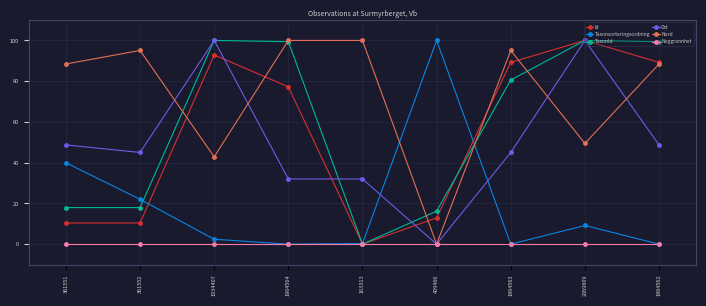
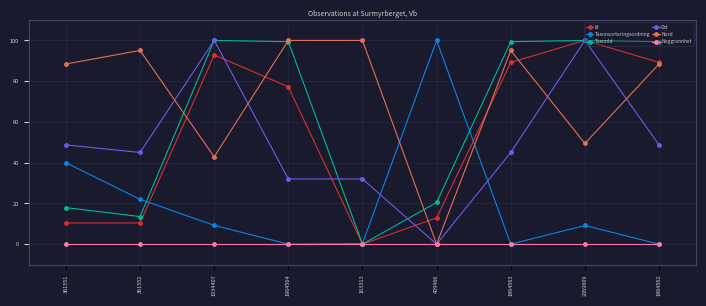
TaxonId, 361552: 18 -> 14
Taxonsorteringsordning, 1934407: 2 -> 9
TaxonId, 409466: 16 -> 20
TaxonId, 1864563: 81 -> 99
